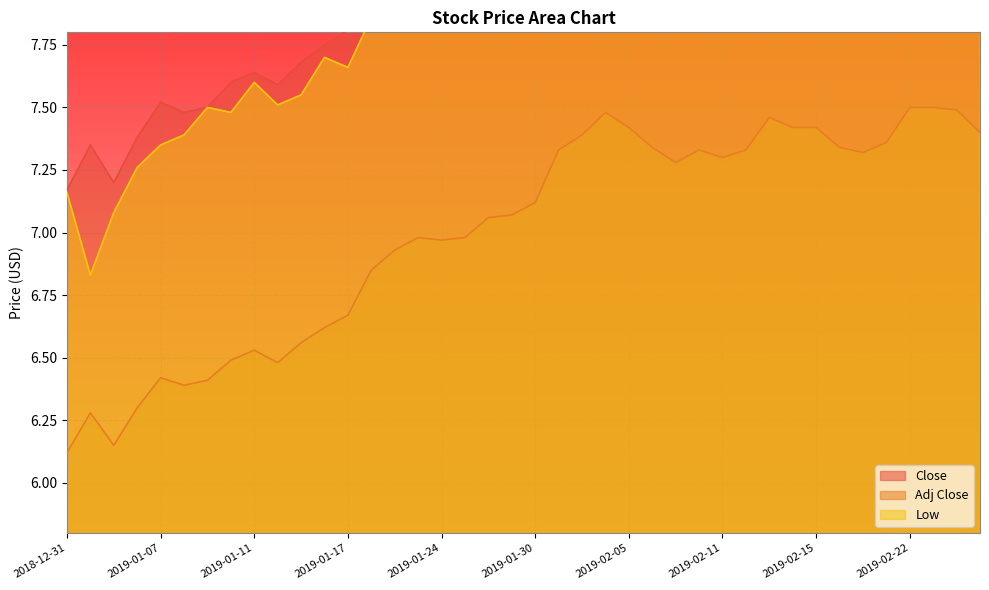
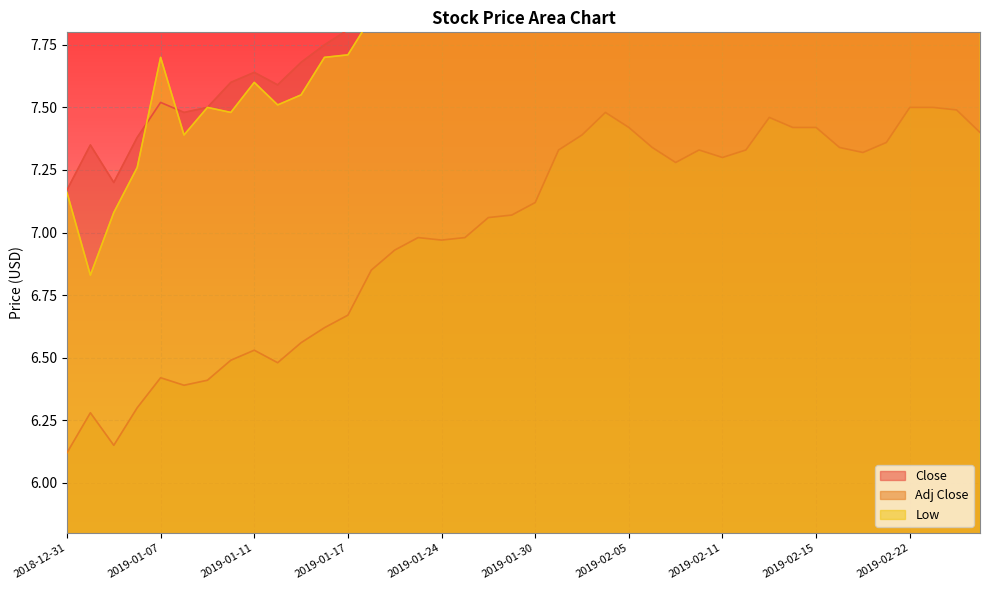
Low, 2019-01-07: 7.35 -> 7.70
Low, 2019-01-17: 7.66 -> 7.71
